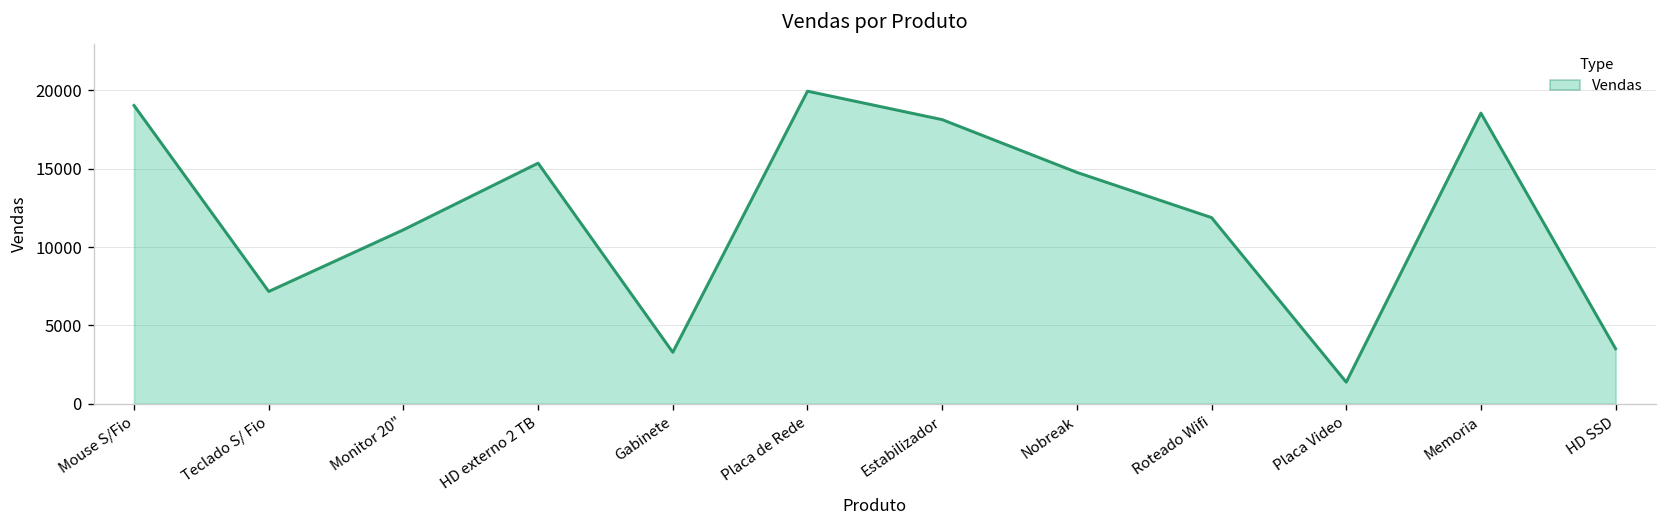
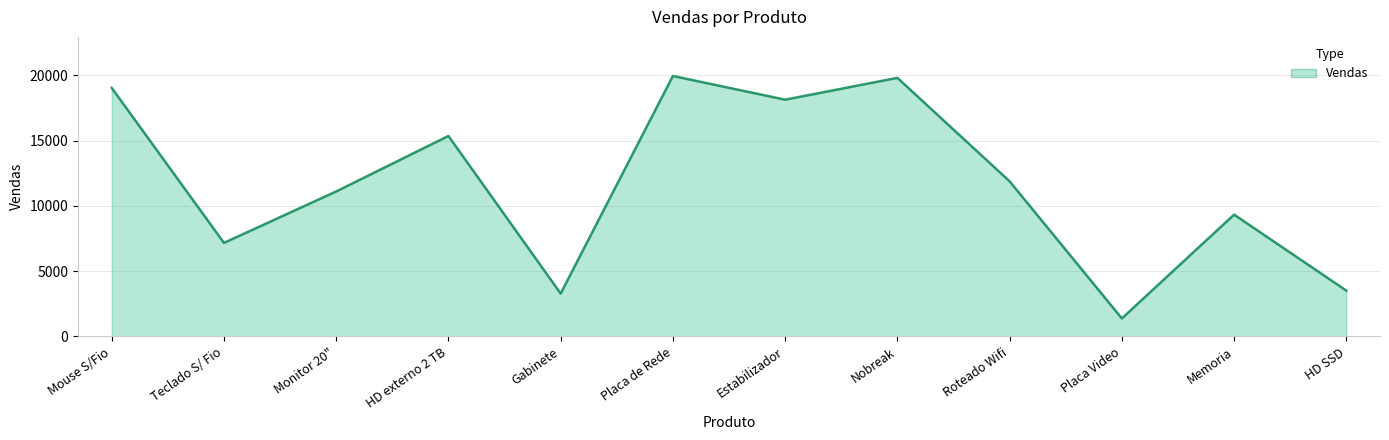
Nobreak: 14800 -> 19800
Memoria: 18600 -> 9300
